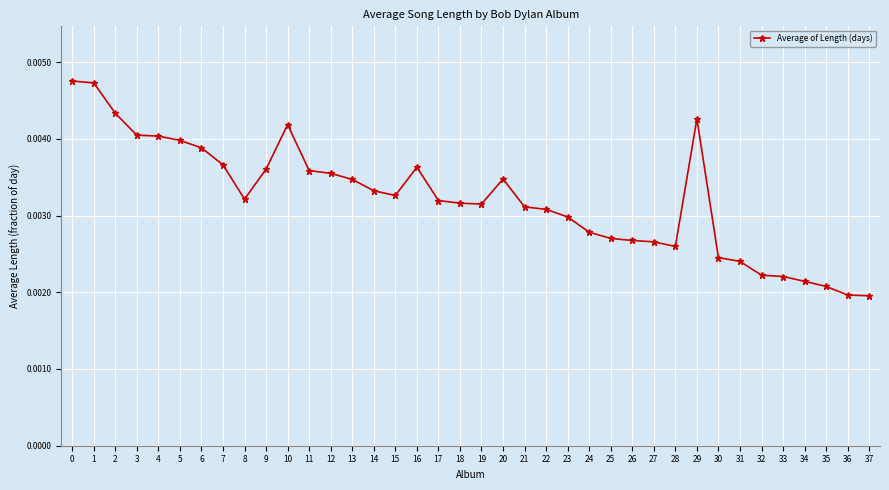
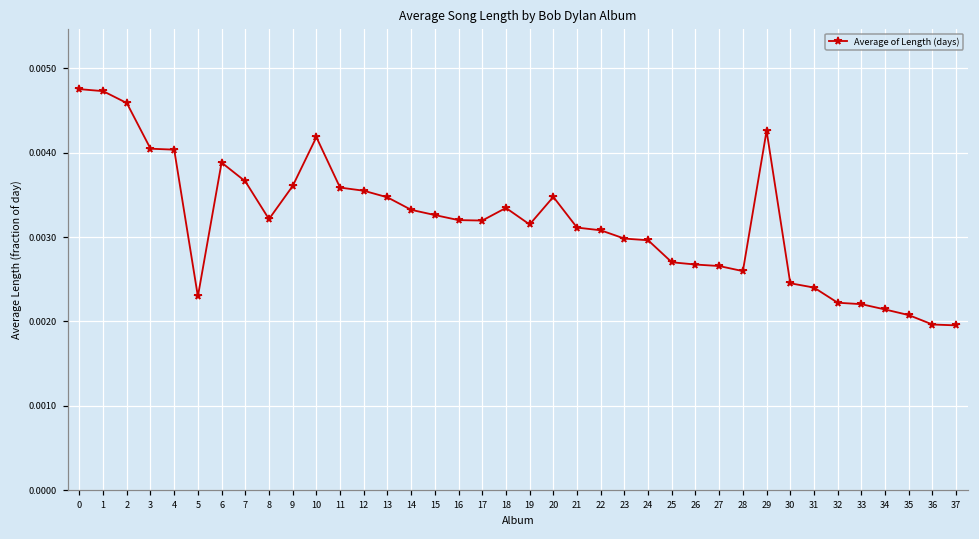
2: 0.0043 -> 0.0046
5: 0.0040 -> 0.0023
16: 0.0036 -> 0.0032
18: 0.0032 -> 0.0033
24: 0.0028 -> 0.0030
